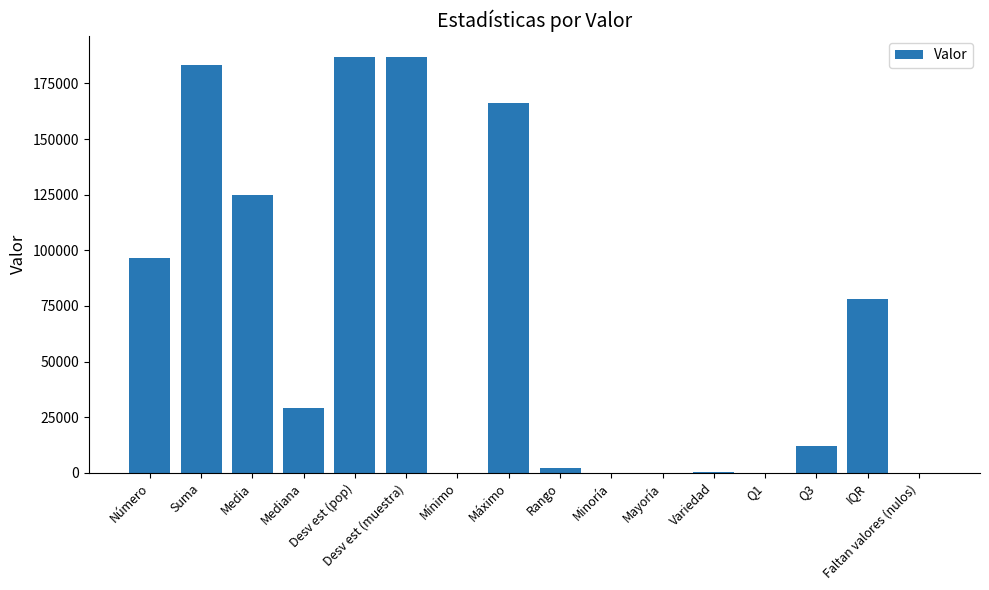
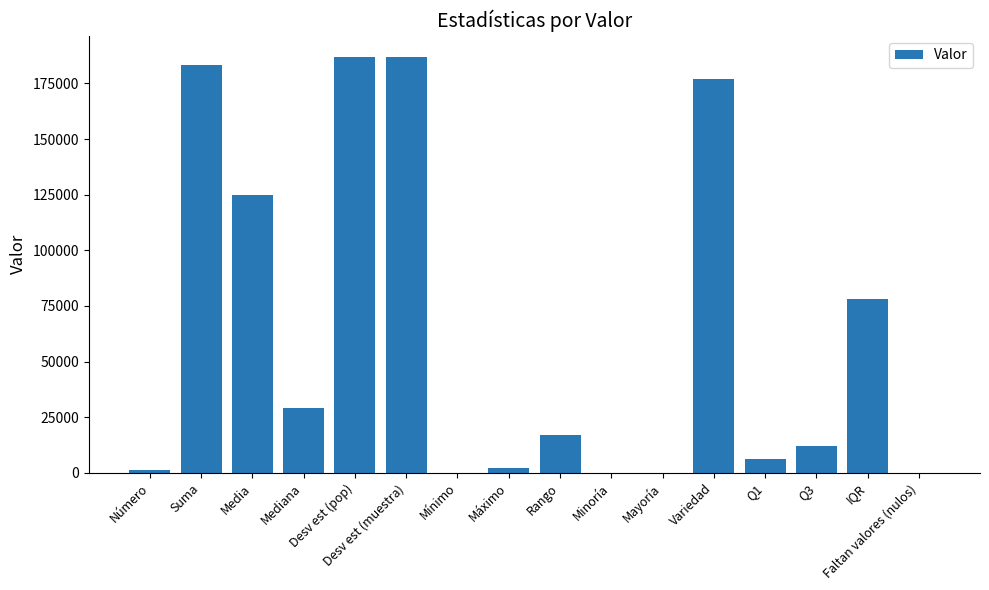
Número: 97000 -> 1000
Máximo: 166000 -> 2000
Rango: 2000 -> 17000
Variedad: 0 -> 177000
Q1: 0 -> 6000
